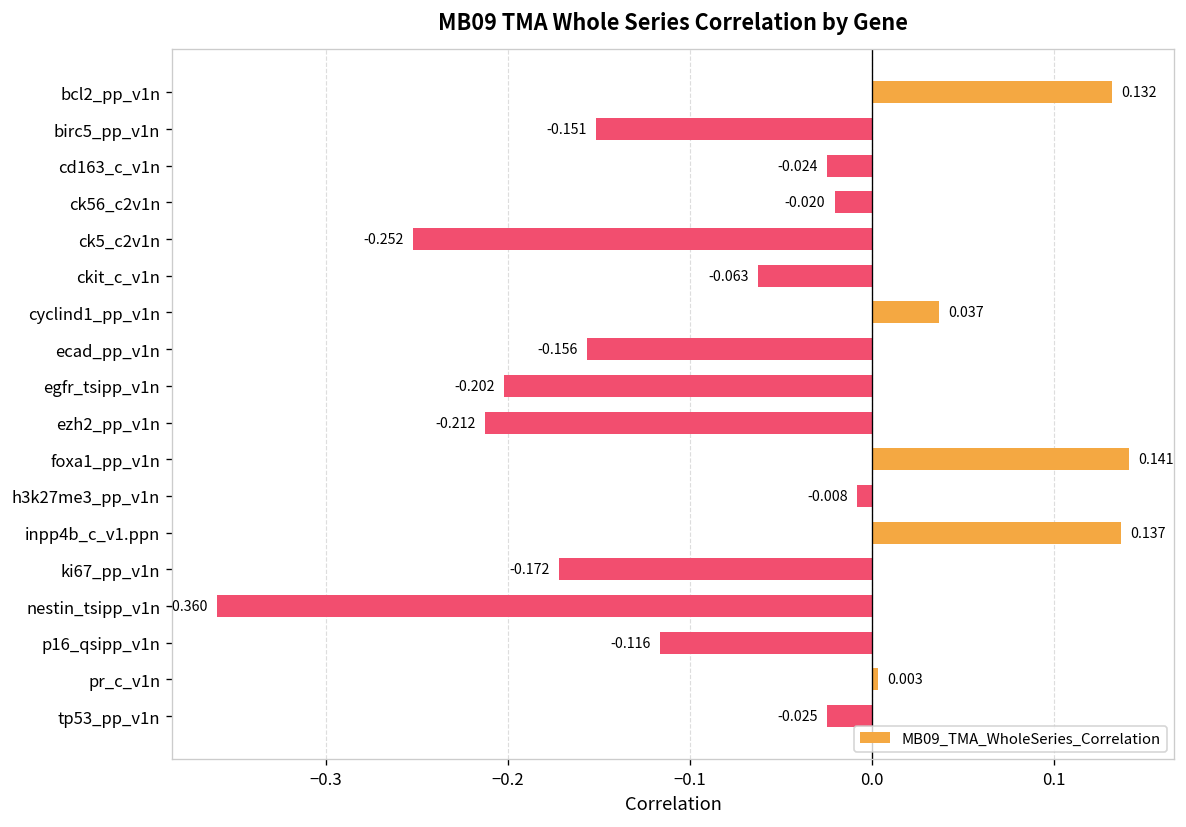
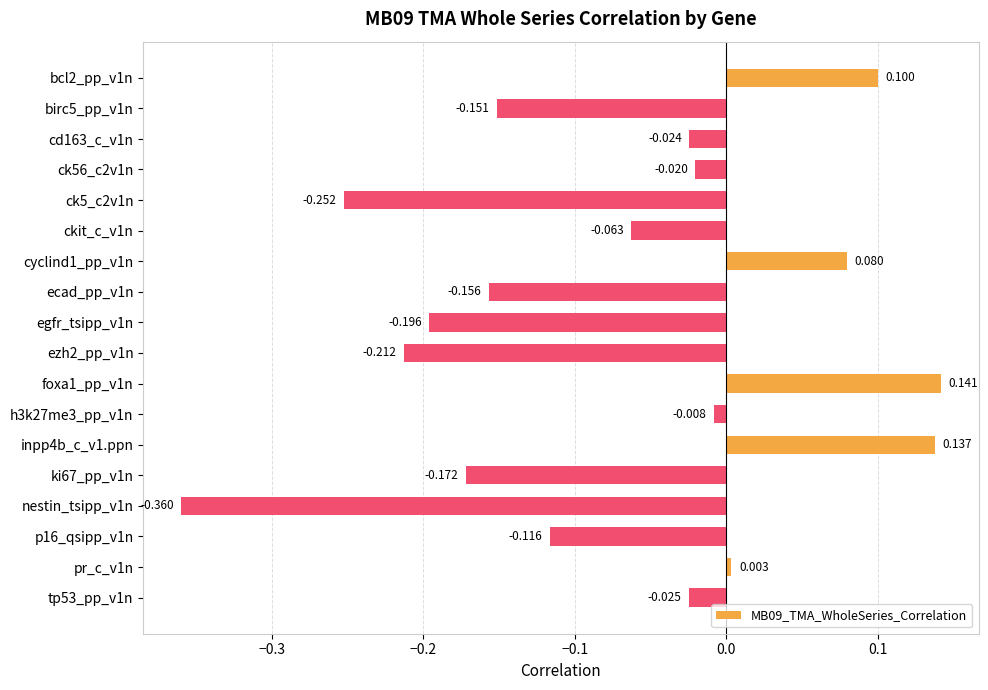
bcl2_pp_v1n: 0.132 -> 0.100
cyclind1_pp_v1n: 0.037 -> 0.080
egfr_tsipp_v1n: -0.202 -> -0.196
